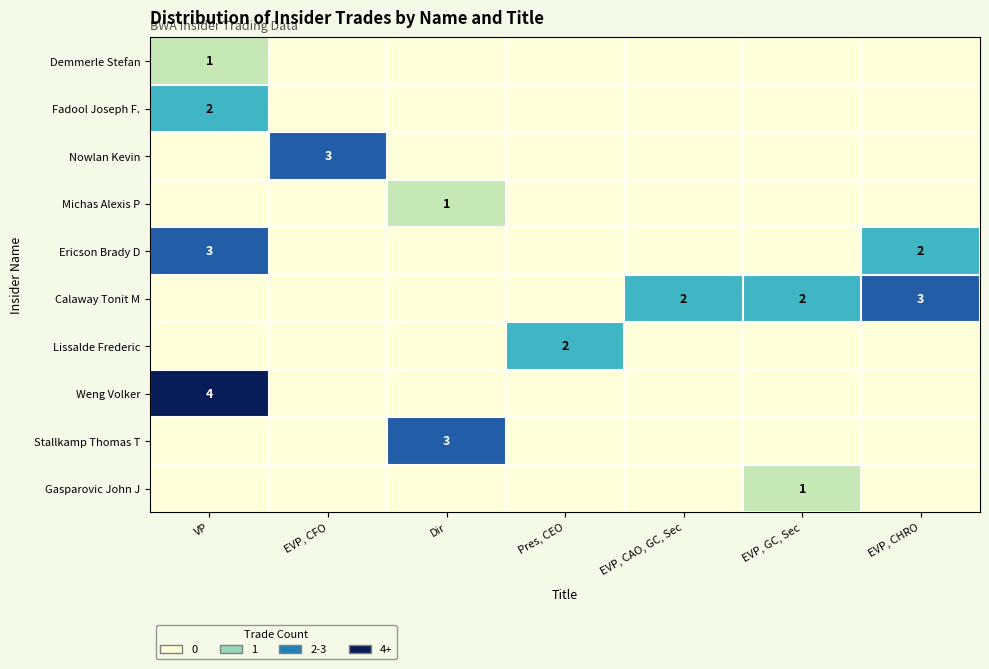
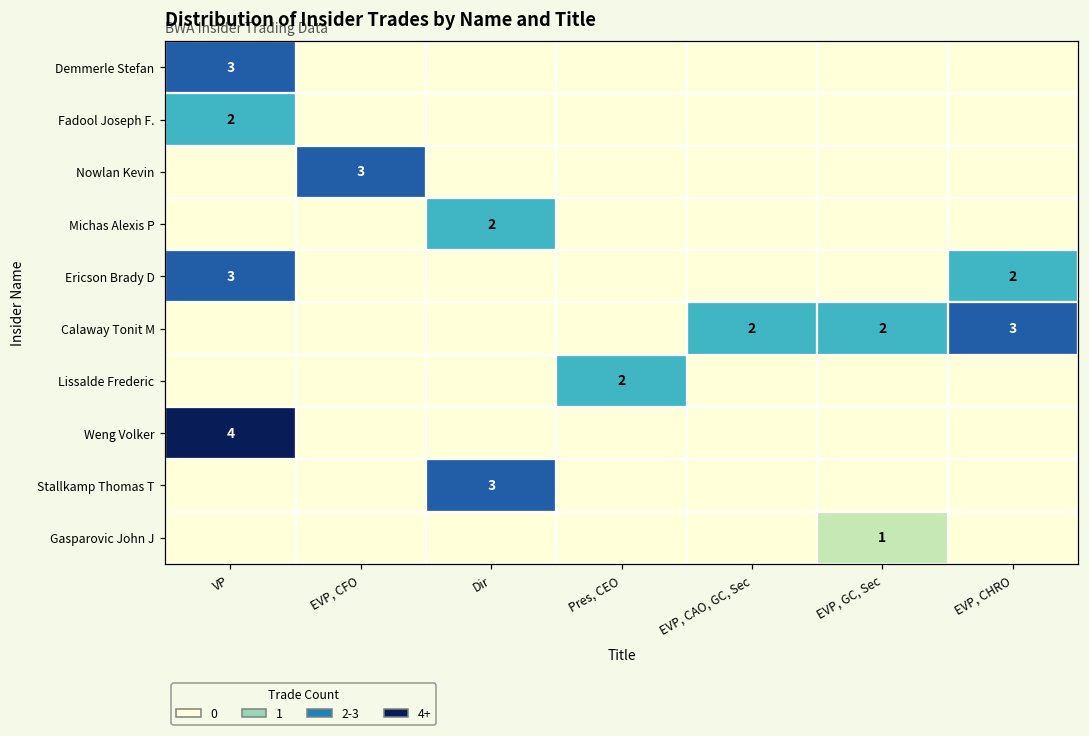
Demmerle Stefan, VP: 1 -> 3
Michas Alexis P, Dir: 1 -> 2
